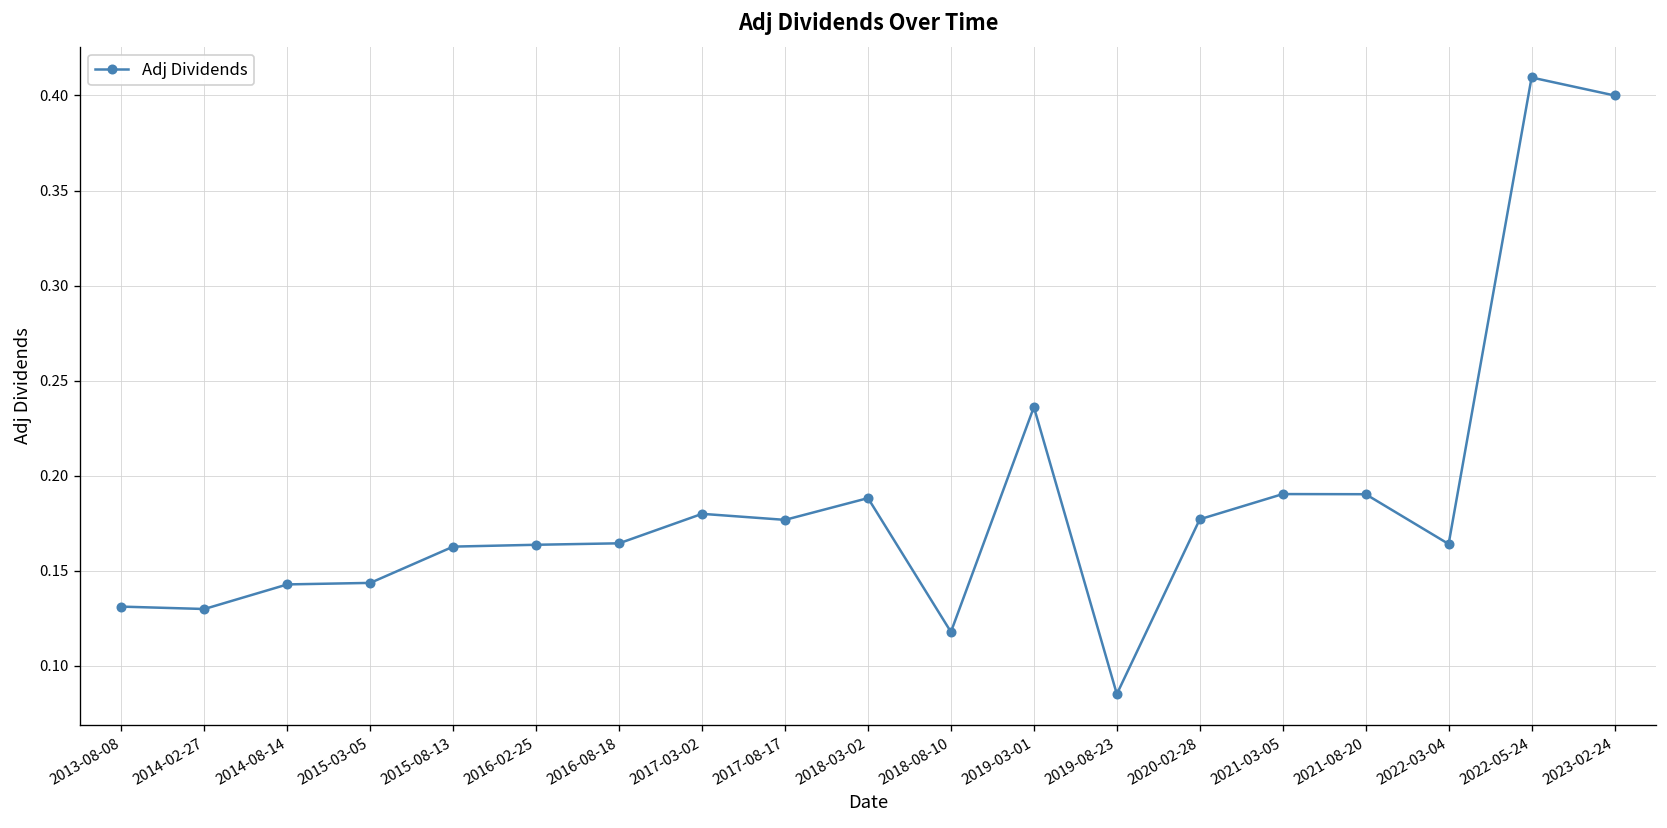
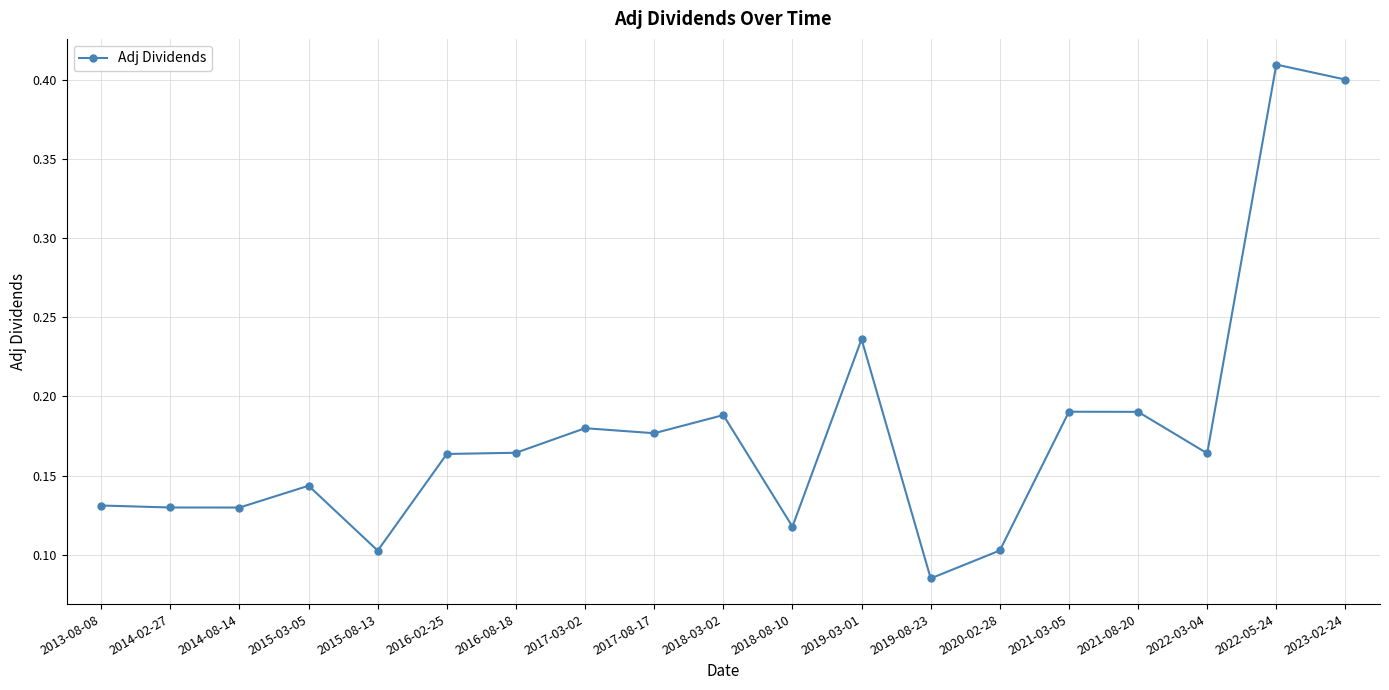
2014-08-14: 0.143 -> 0.130
2015-08-13: 0.163 -> 0.103
2020-02-28: 0.177 -> 0.103
